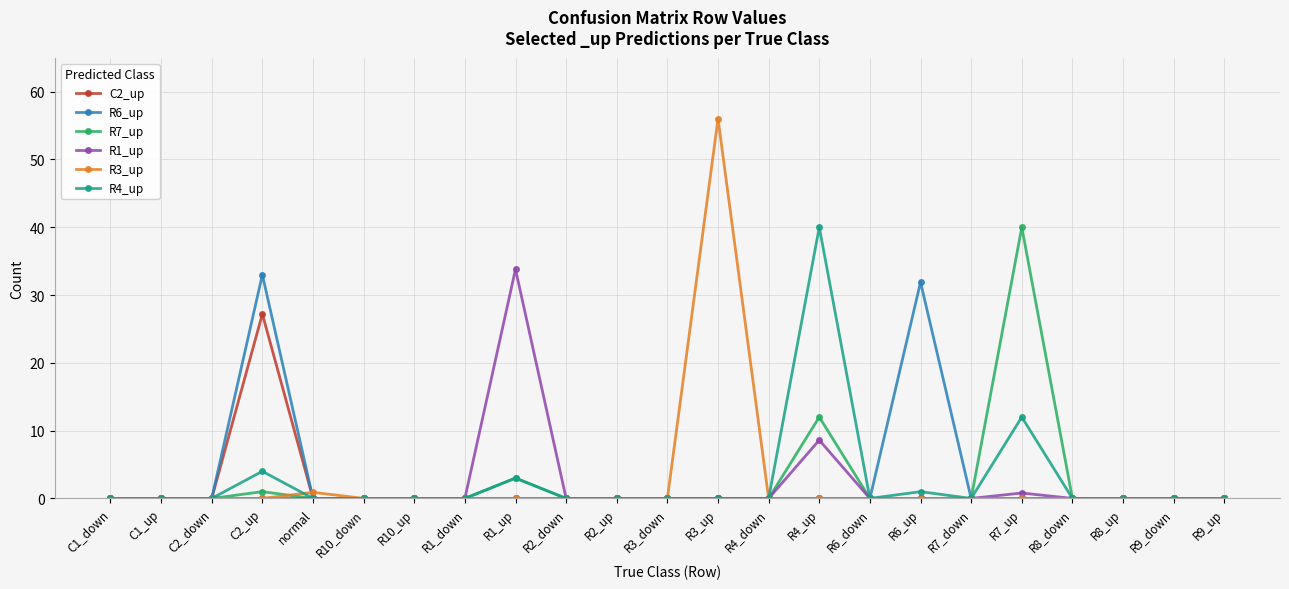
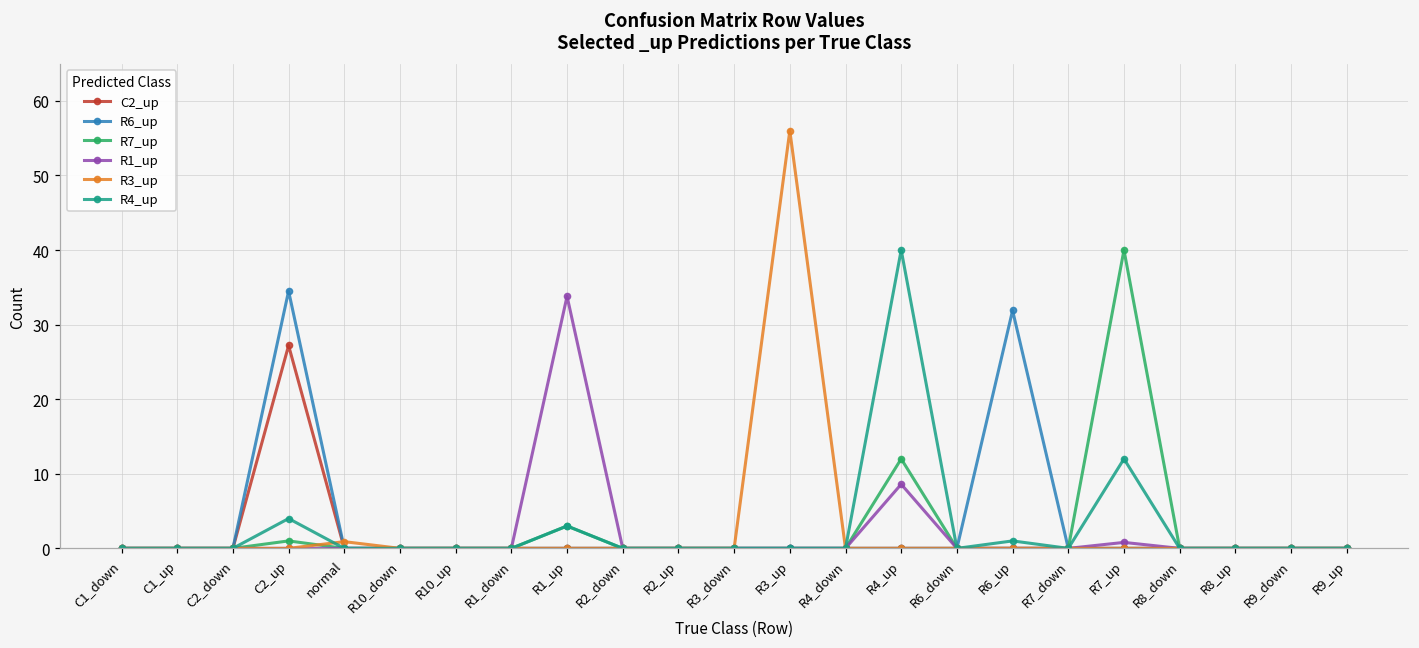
R6_up, C2_up: 33 -> 35
